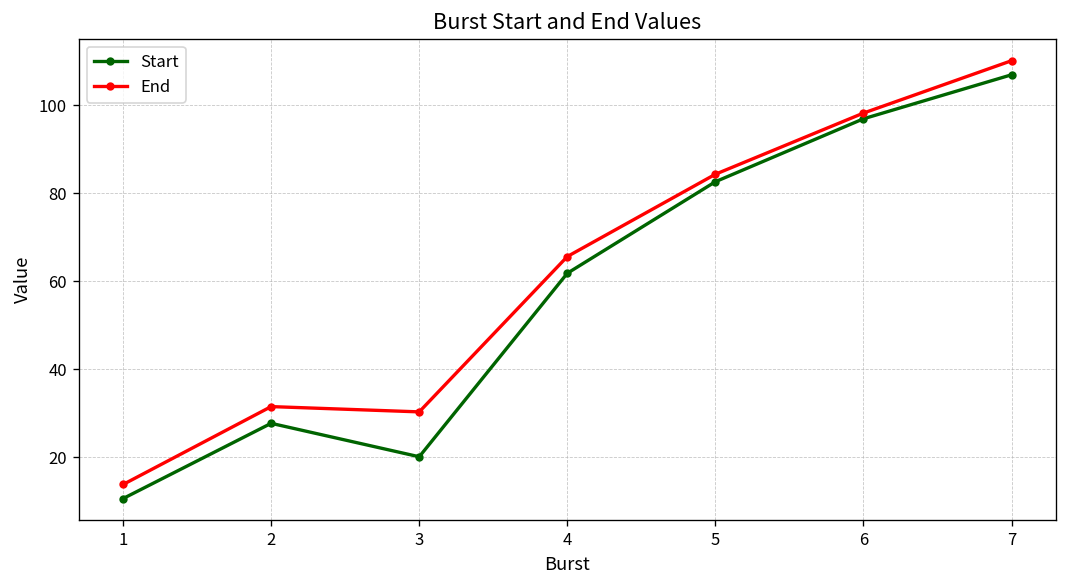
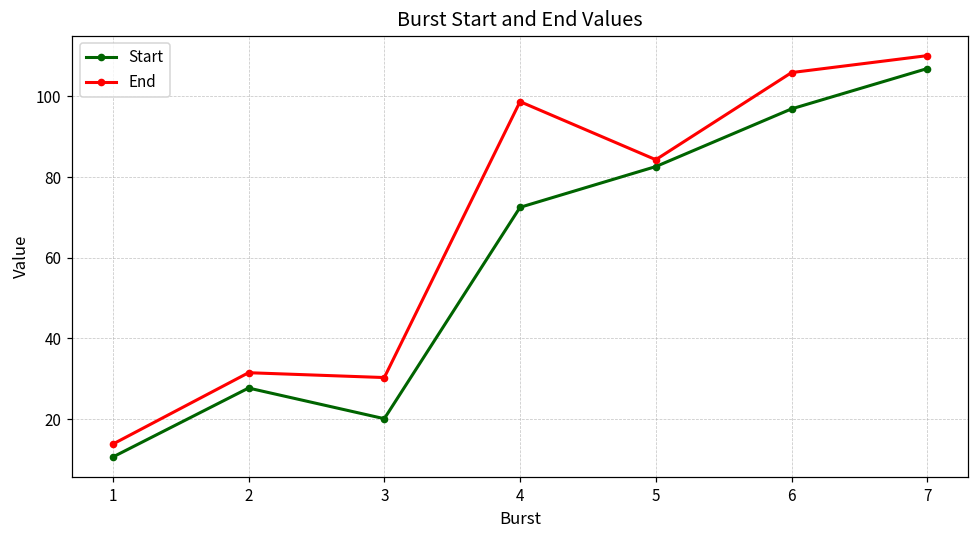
Start, 4: 62 -> 73
End, 4: 66 -> 99
End, 6: 98 -> 106
